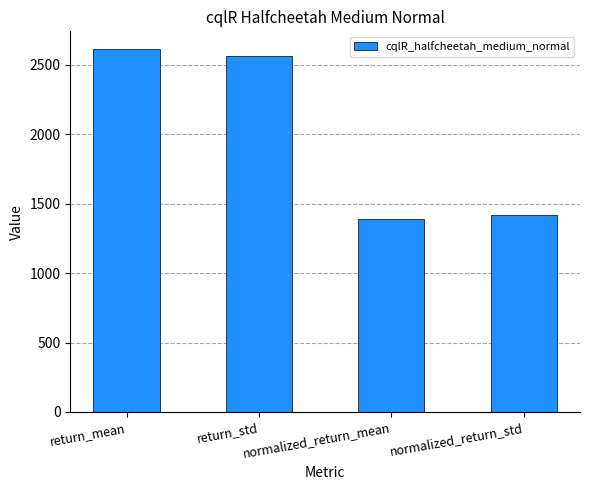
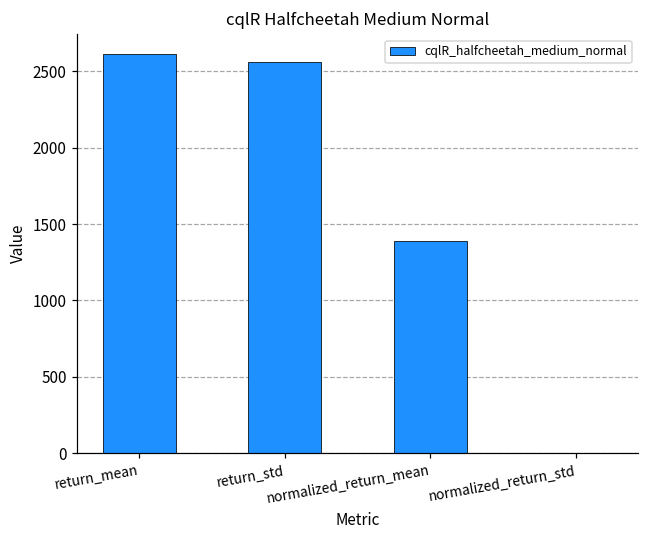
normalized_return_std: 1420 -> 0
